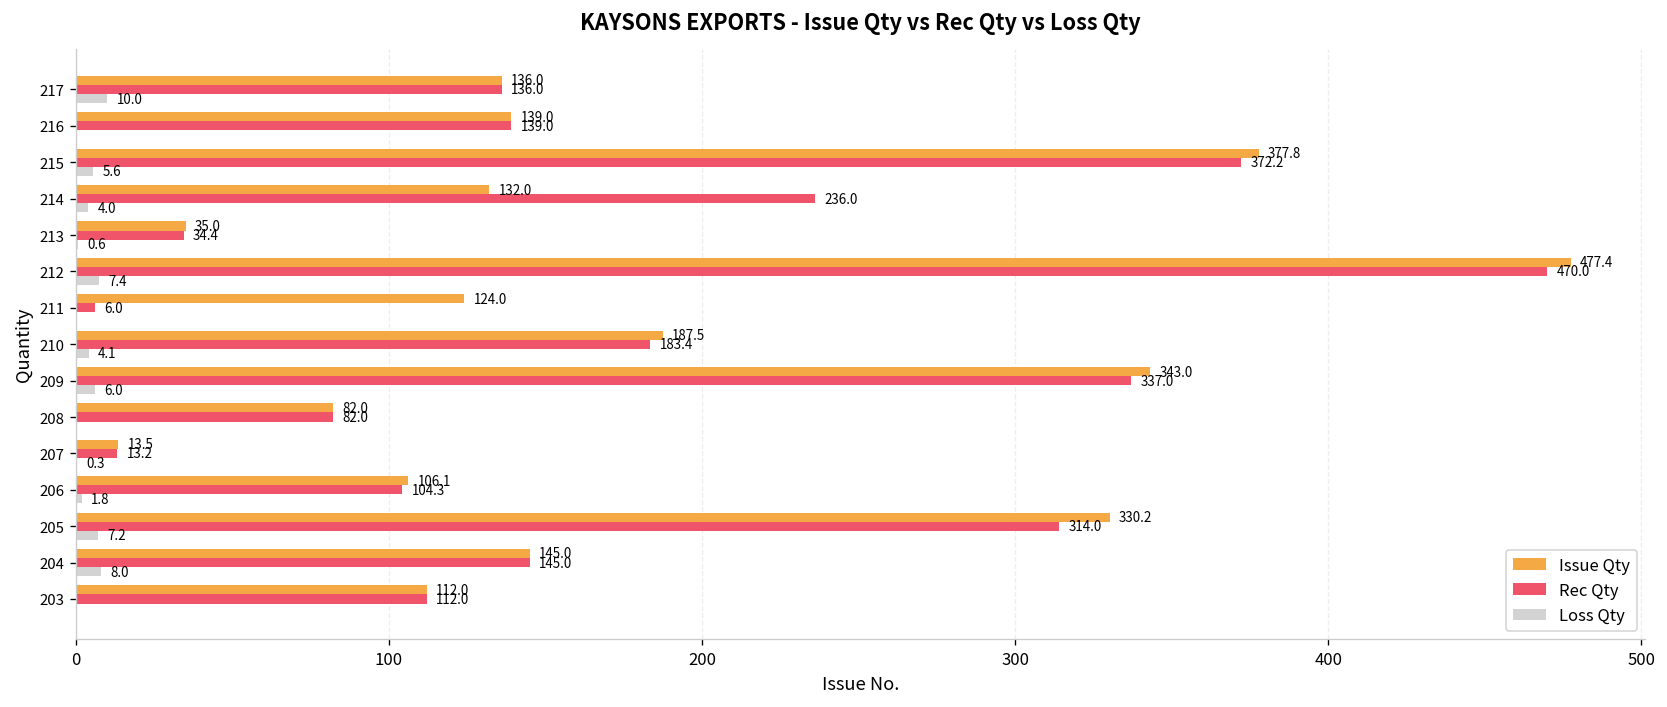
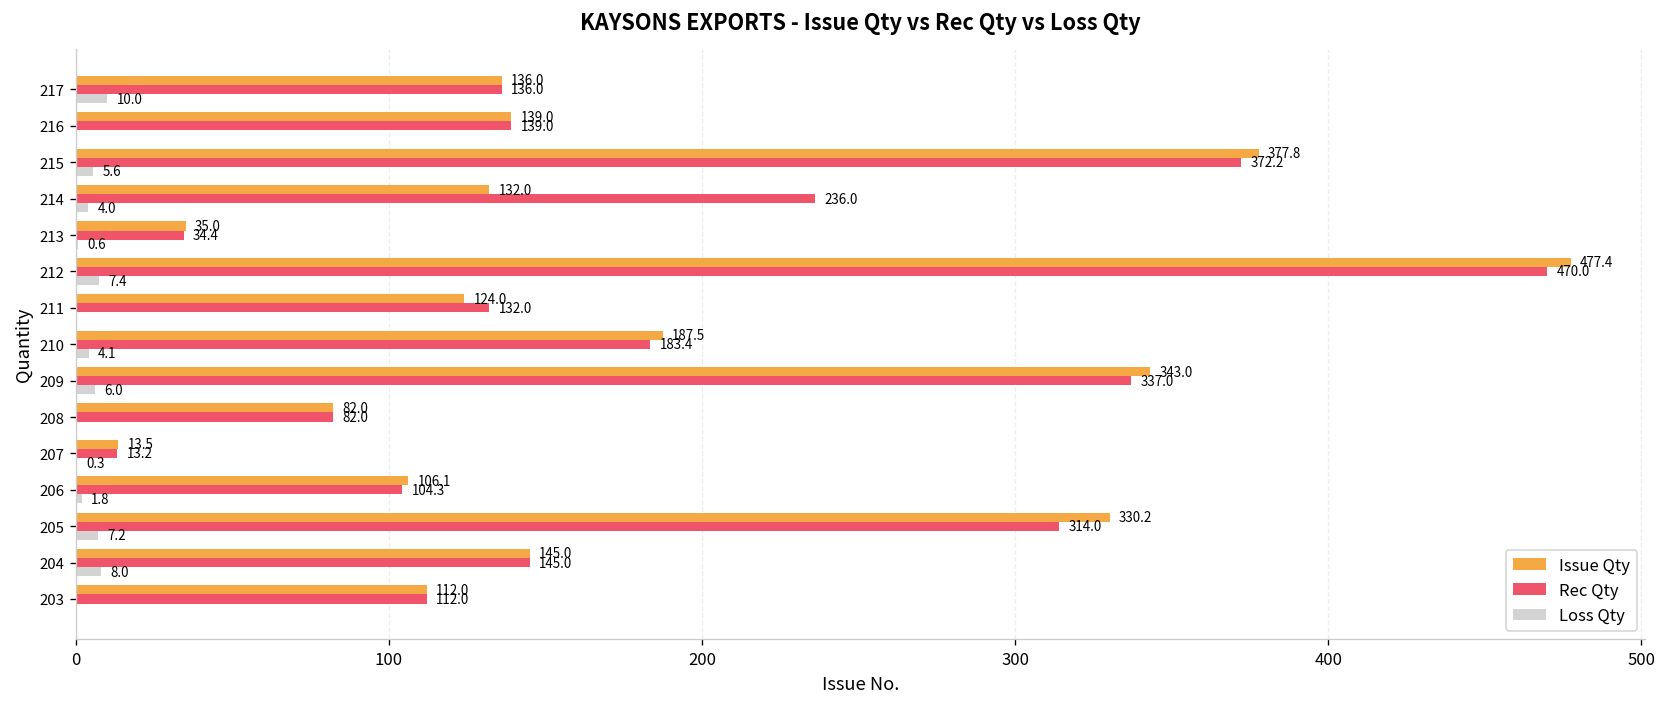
Rec Qty, 211: 6.0 -> 132.0
